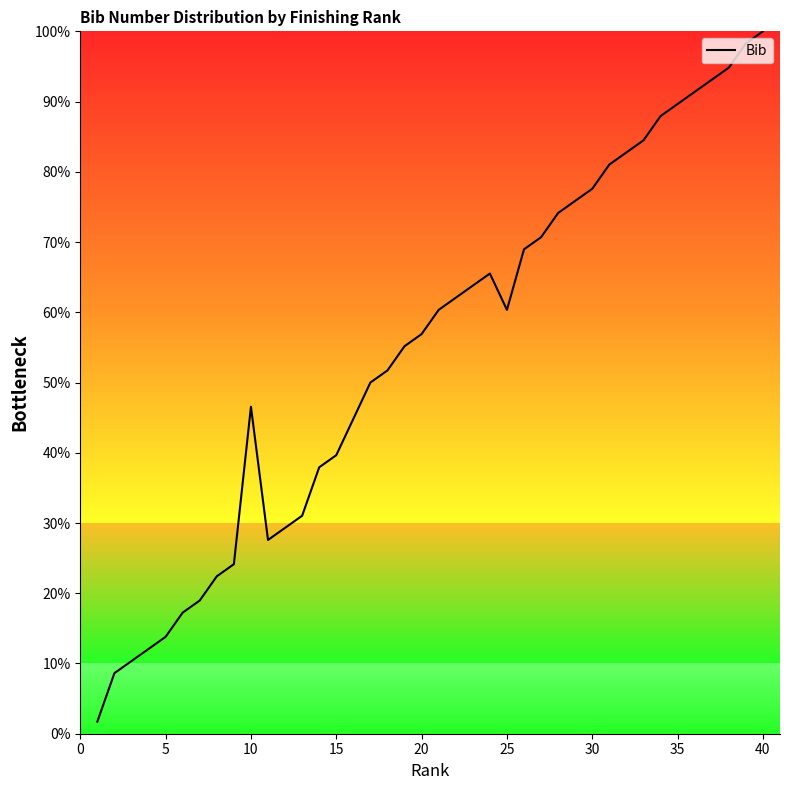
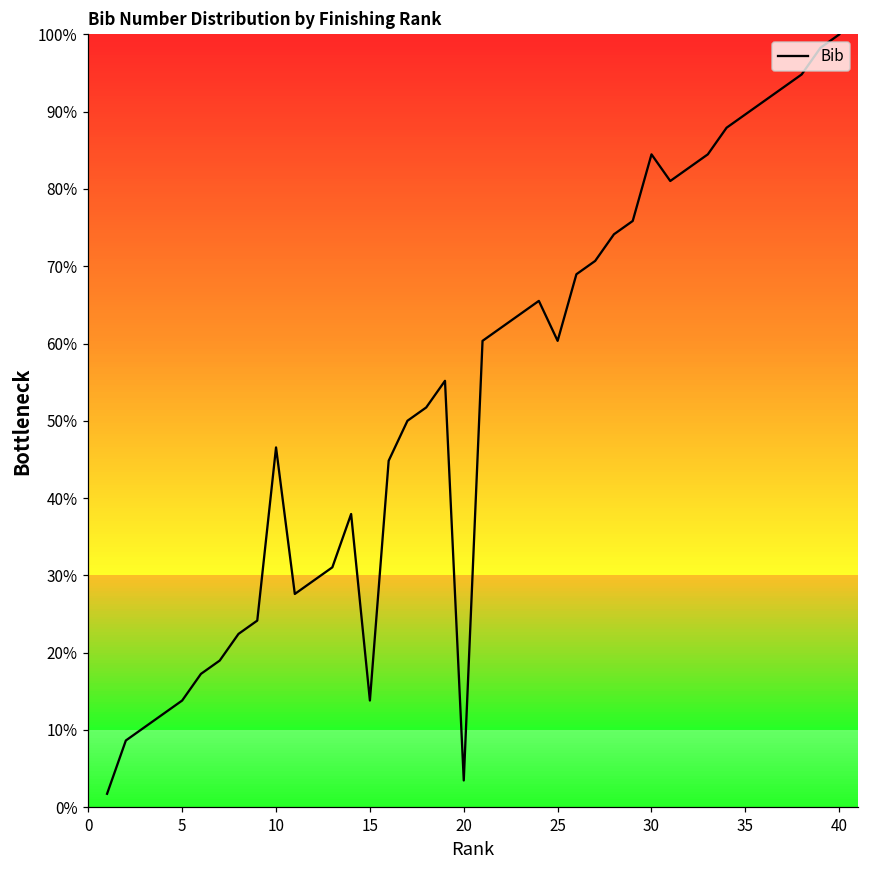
15: 40% -> 14%
20: 57% -> 3%
30: 78% -> 84%
